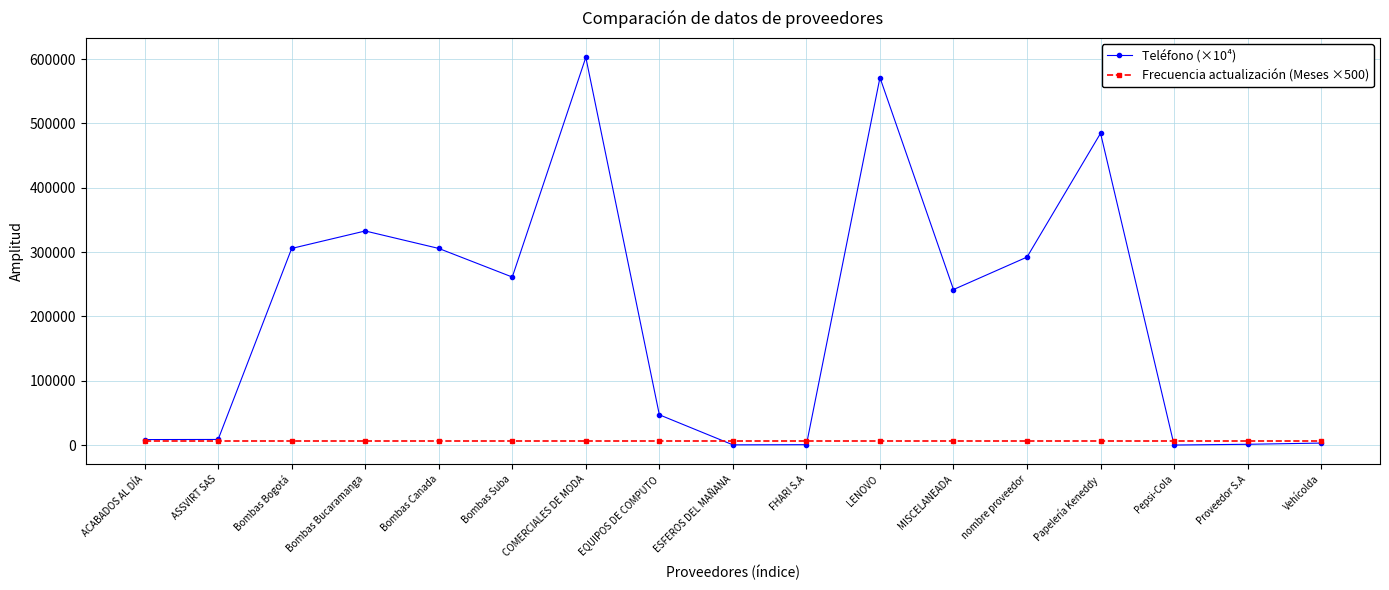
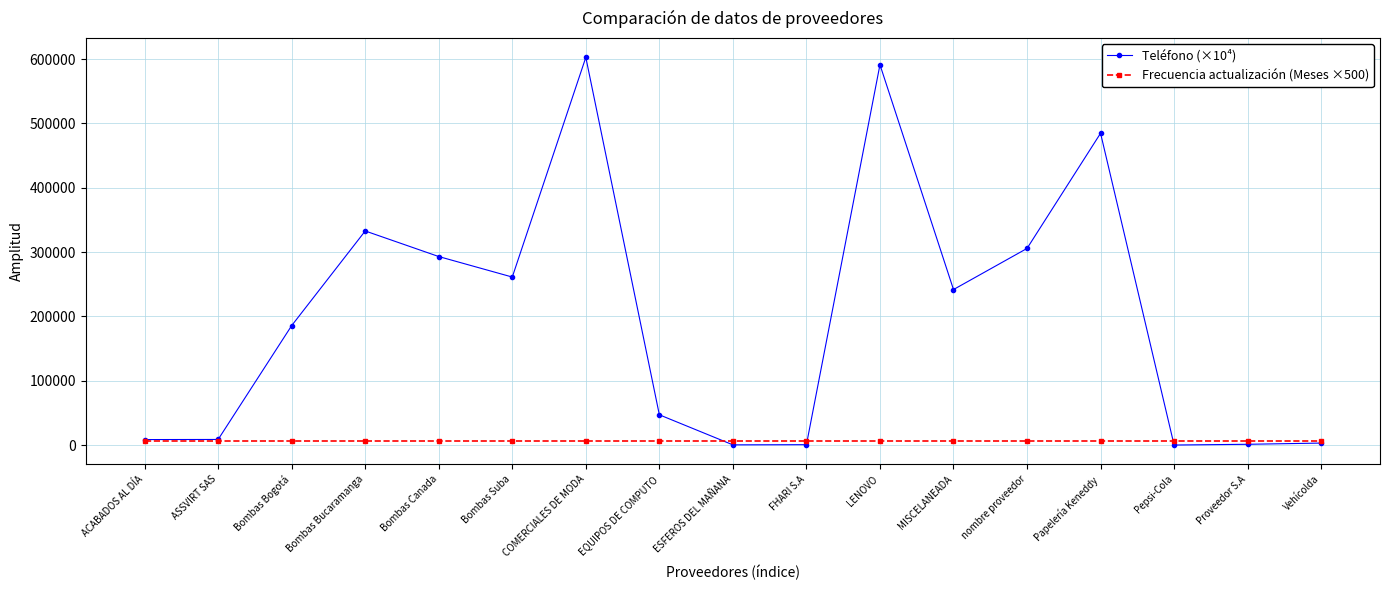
Teléfono (×10⁴), Bombas Bogotá: 310000 -> 190000
Teléfono (×10⁴), Bombas Canada: 310000 -> 290000
Teléfono (×10⁴), LENOVO: 570000 -> 590000
Teléfono (×10⁴), nombre proveedor: 290000 -> 310000
